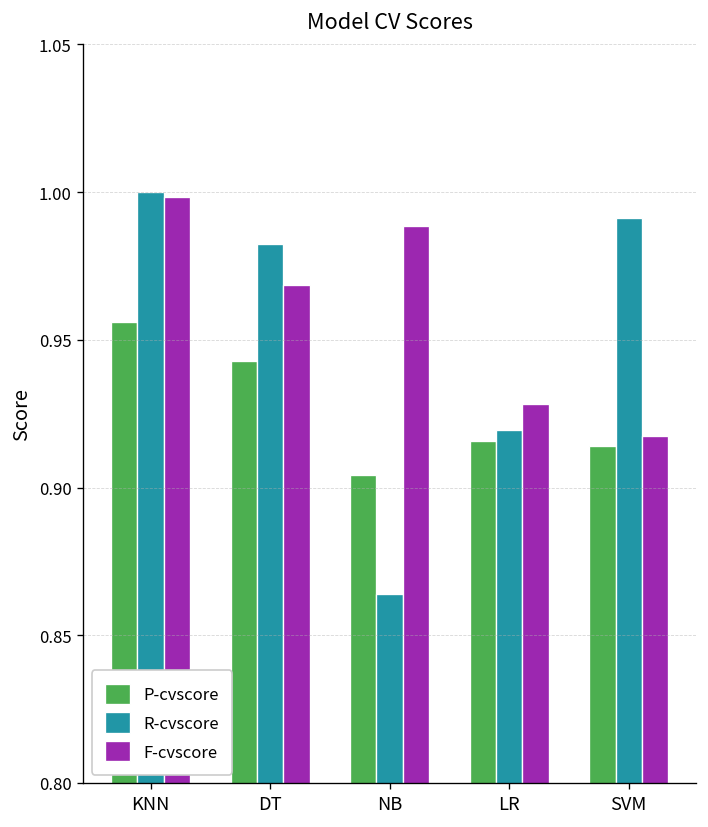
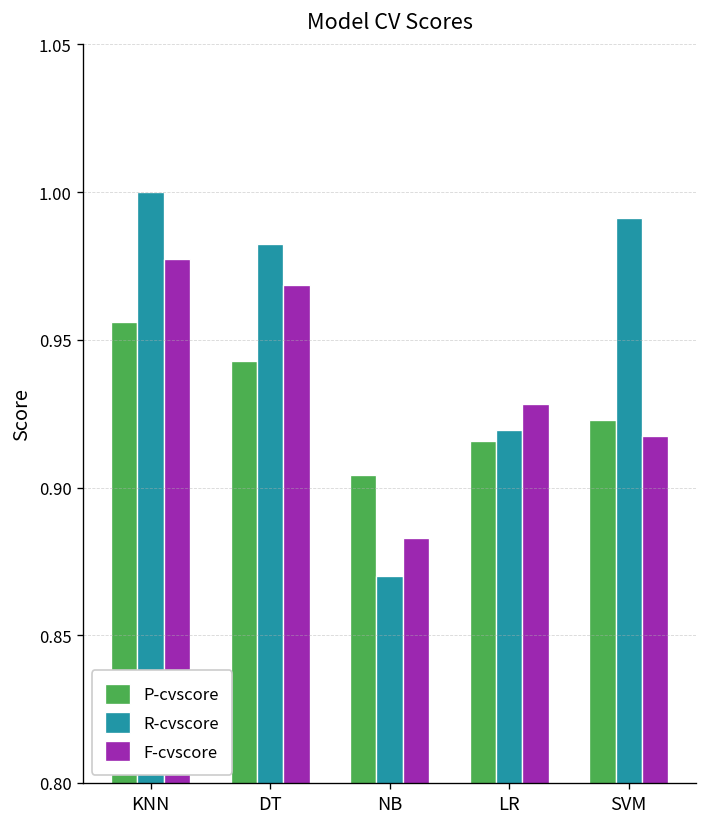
F-cvscore, KNN: 0.998 -> 0.977
R-cvscore, NB: 0.864 -> 0.870
F-cvscore, NB: 0.989 -> 0.883
P-cvscore, SVM: 0.914 -> 0.923
